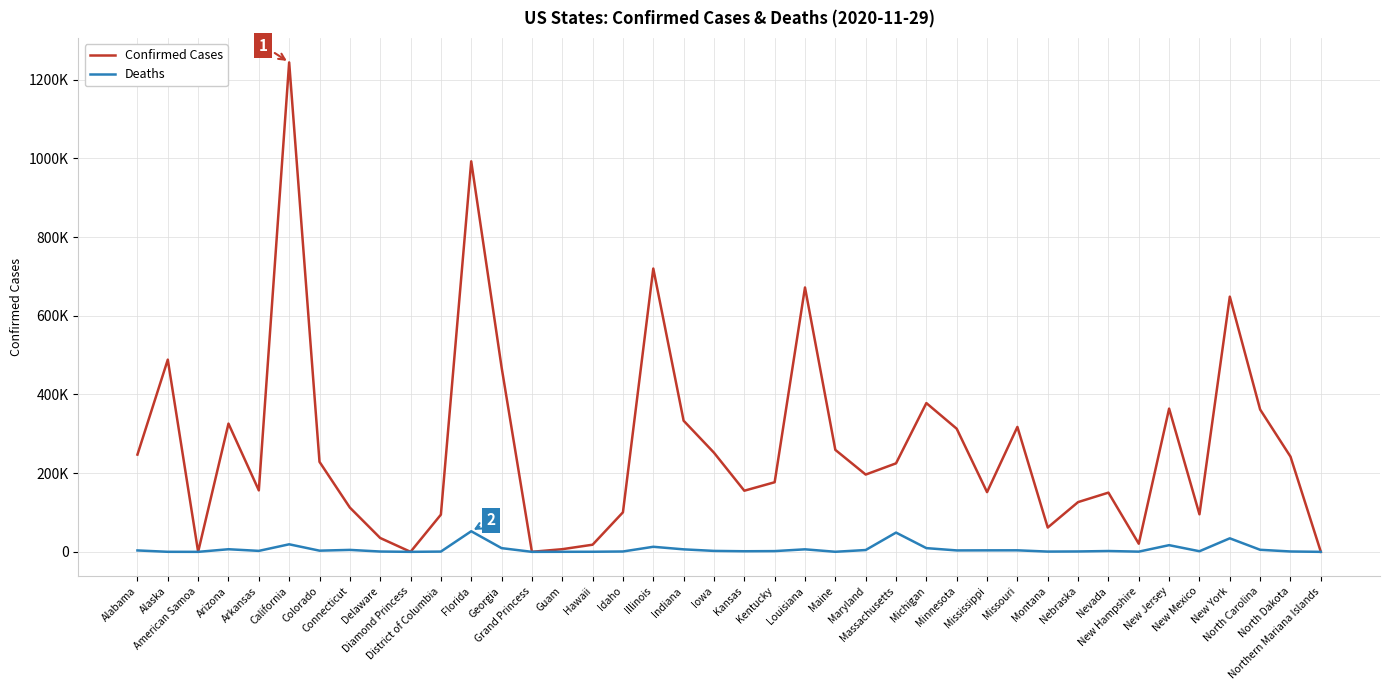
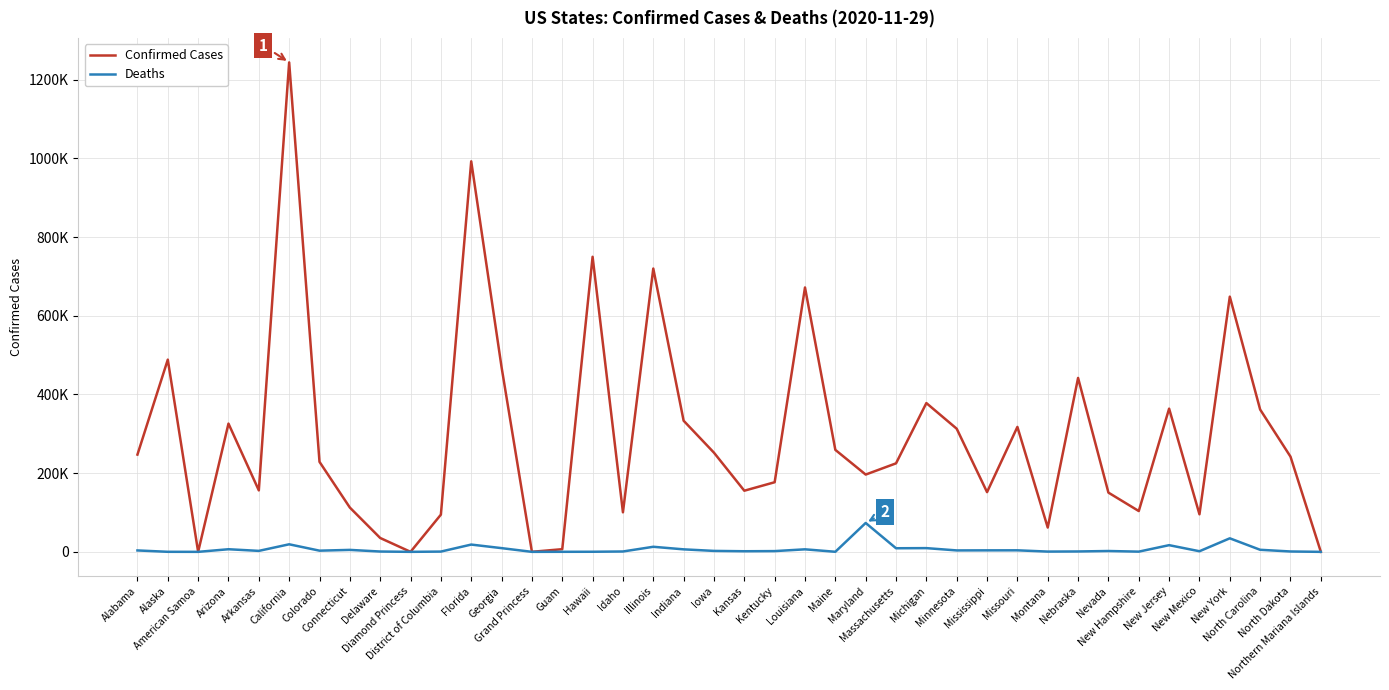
Deaths, Florida: 50000 -> 20000
Confirmed Cases, Hawaii: 20000 -> 750000
Deaths, Maryland: 0 -> 70000
Deaths, Massachusetts: 50000 -> 10000
Confirmed Cases, Nebraska: 130000 -> 440000
Confirmed Cases, New Hampshire: 20000 -> 100000
